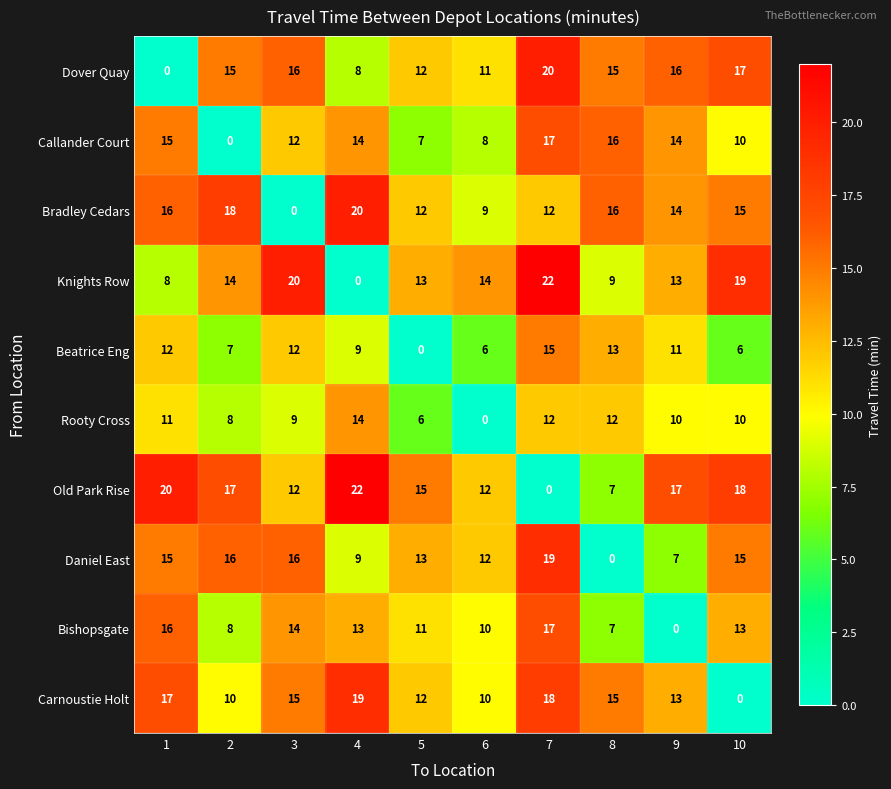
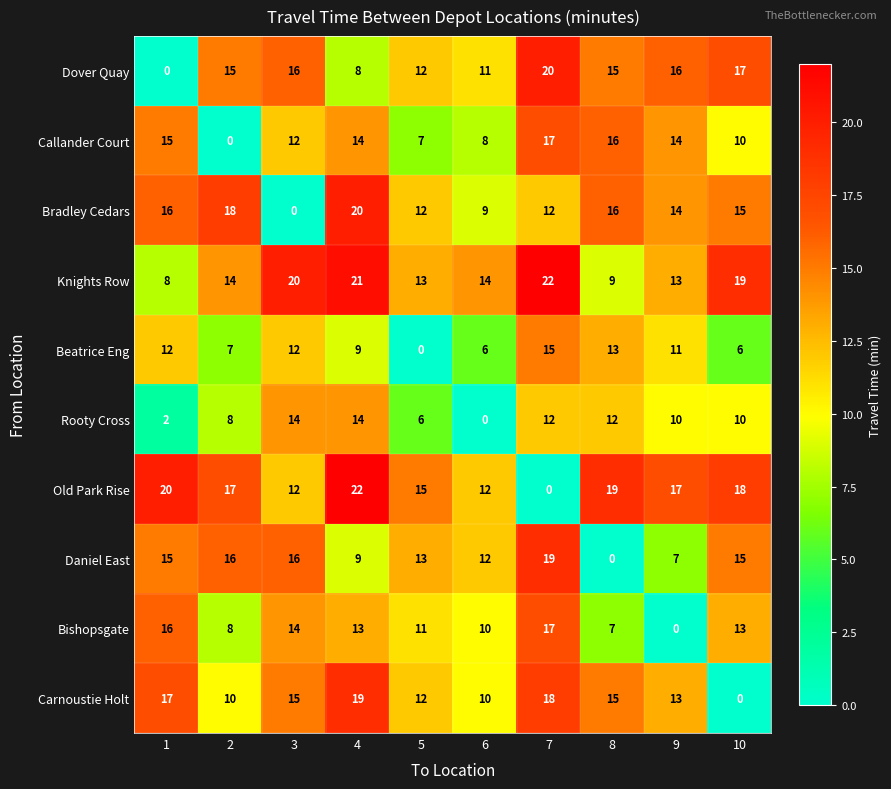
Knights Row, 4: 0 -> 21
Rooty Cross, 1: 11 -> 2
Rooty Cross, 3: 9 -> 14
Old Park Rise, 8: 7 -> 19
